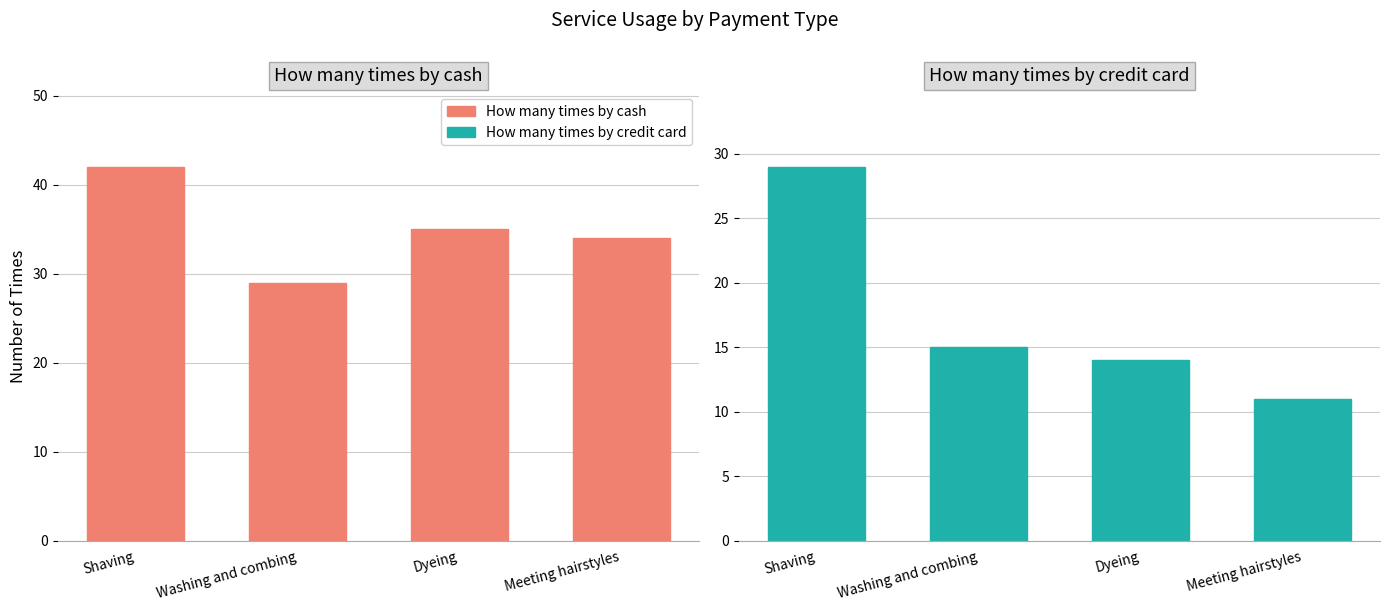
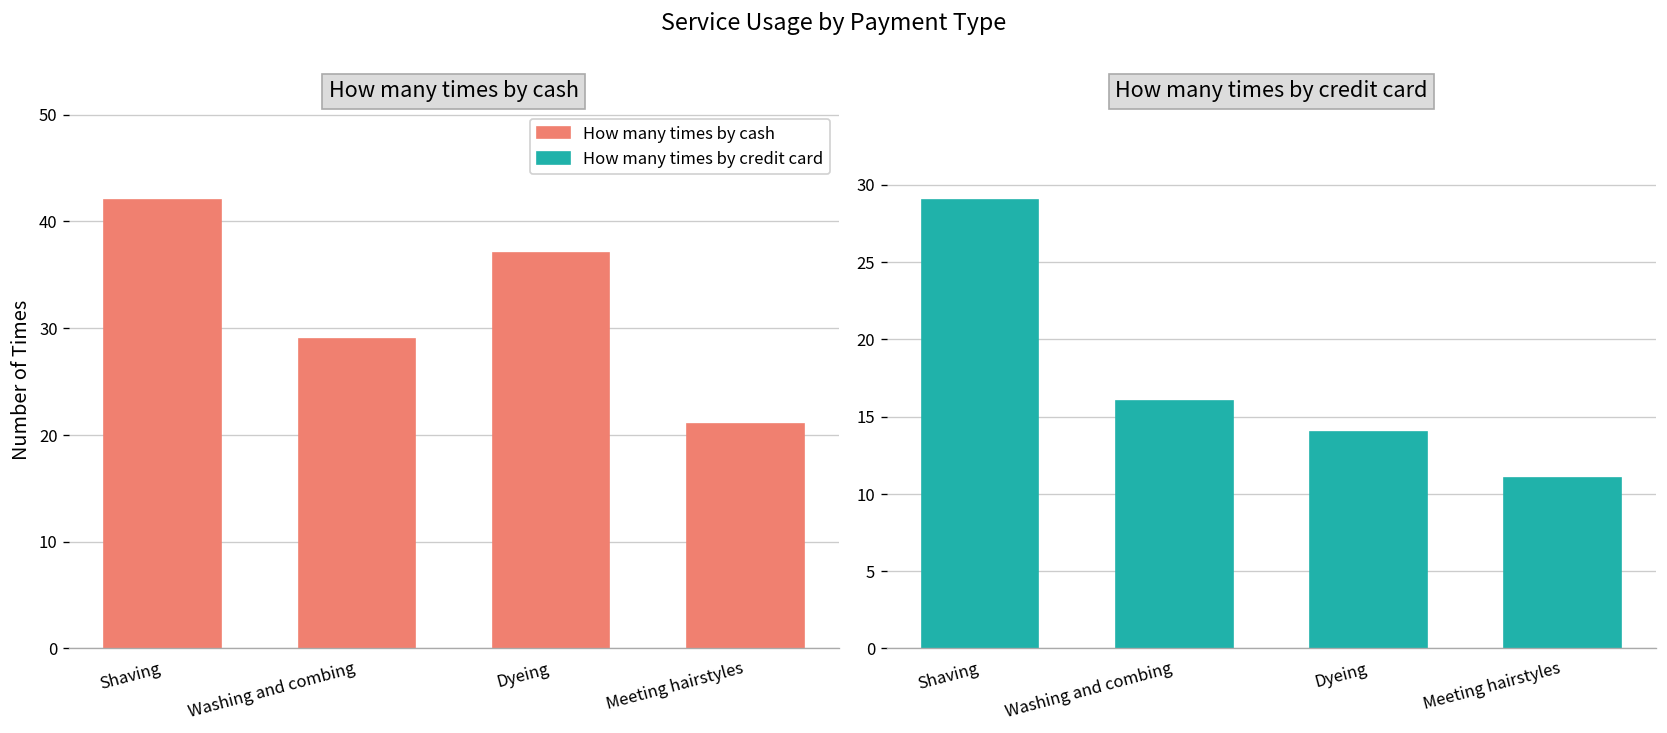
How many times by cash, Dyeing: 35 -> 37
How many times by cash, Meeting hairstyles: 34 -> 21
How many times by credit card, Washing and combing: 15 -> 16
